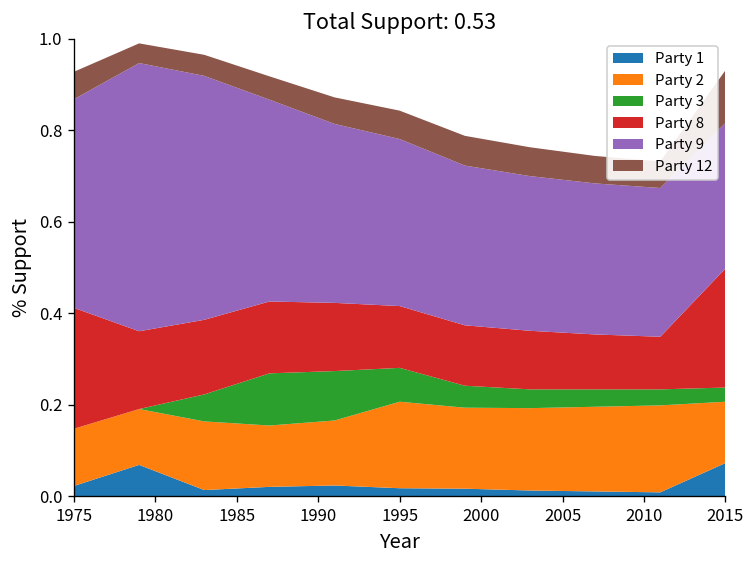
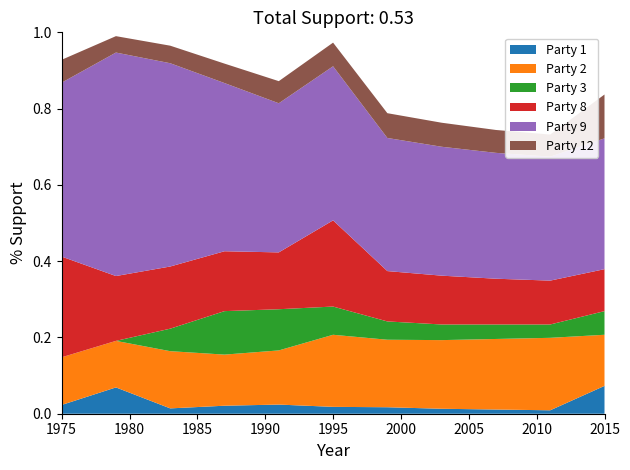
Party 8, 1995: 0.14 -> 0.23
Party 9, 1995: 0.36 -> 0.40
Party 3, 2015: 0.03 -> 0.06
Party 8, 2015: 0.26 -> 0.11
Party 9, 2015: 0.32 -> 0.34
